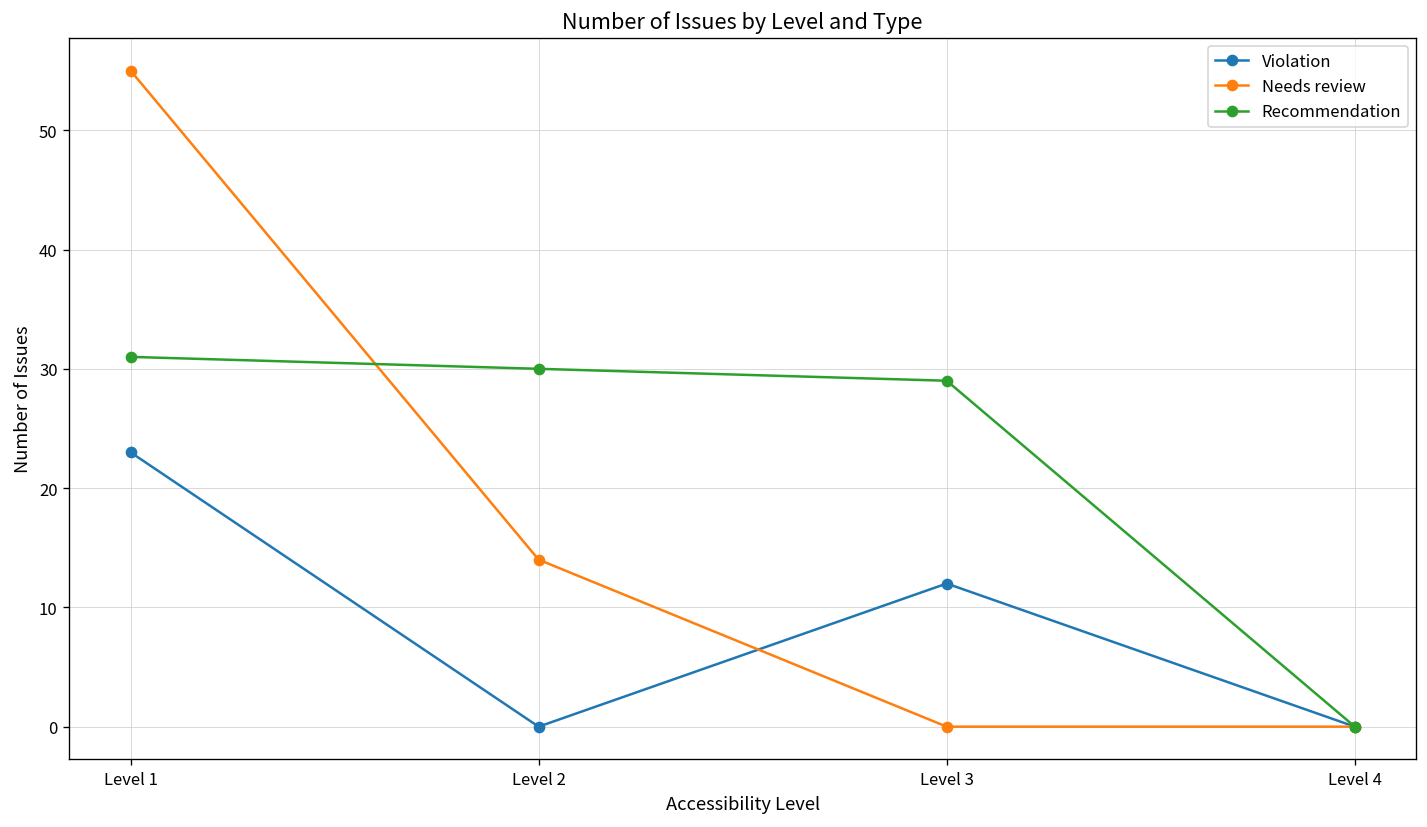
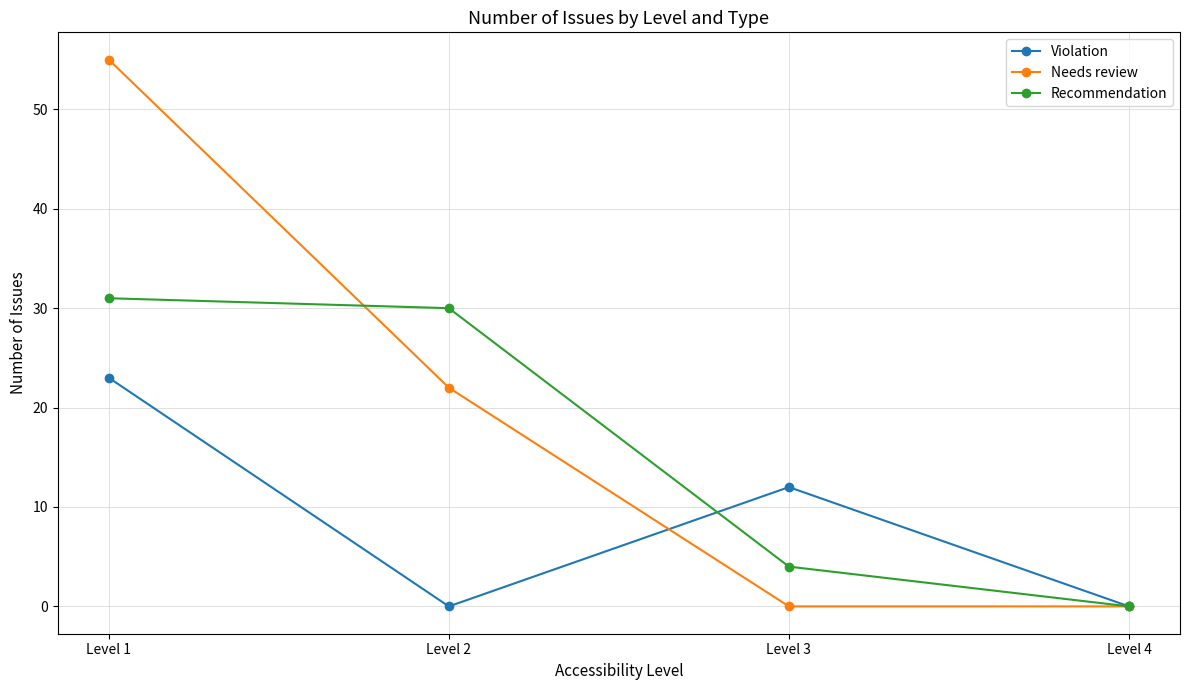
Needs review, Level 2: 14 -> 22
Recommendation, Level 3: 29 -> 4
